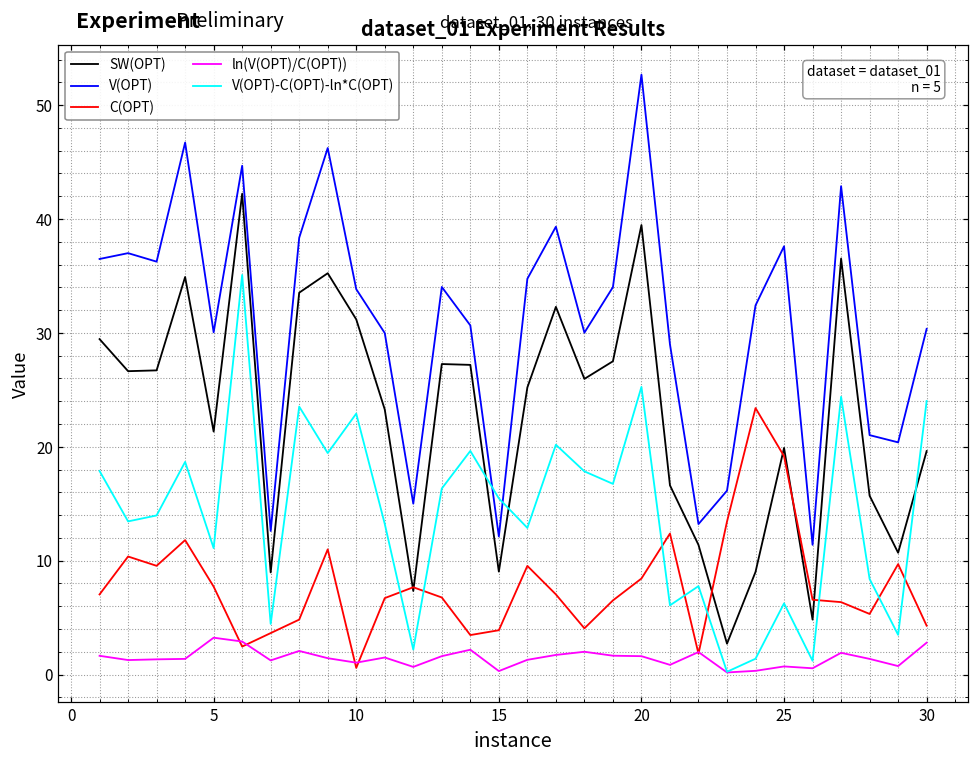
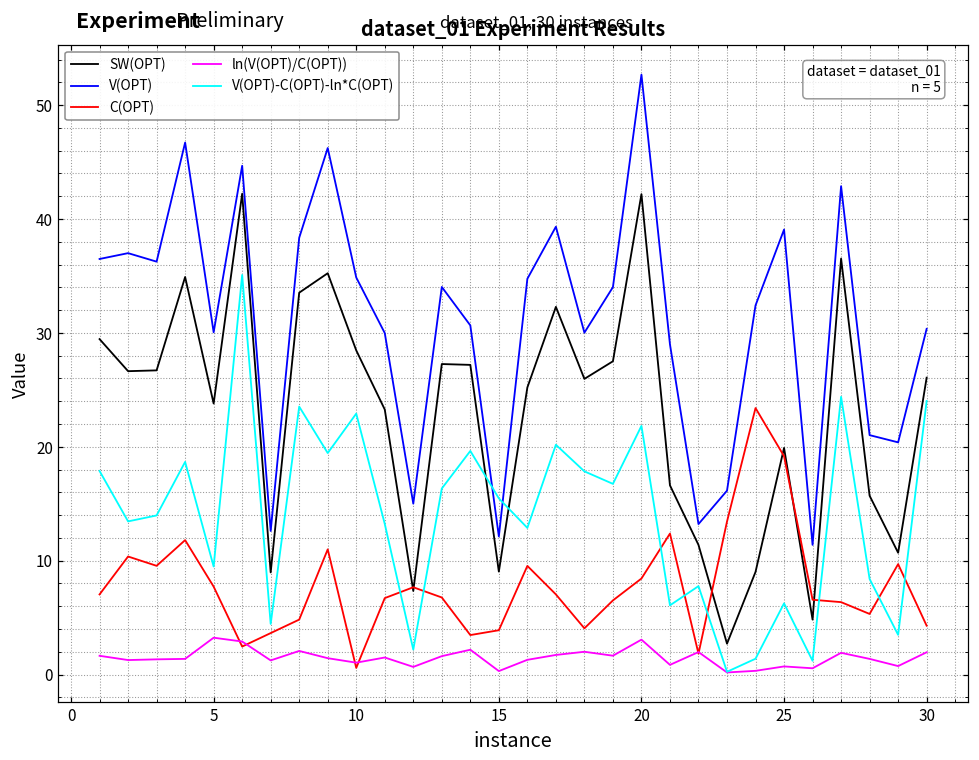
SW(OPT), 5: 21.3 -> 23.8
V(OPT)-C(OPT)-ln*C(OPT), 5: 11.1 -> 9.5
SW(OPT), 10: 31.2 -> 28.5
V(OPT), 10: 33.8 -> 34.9
SW(OPT), 20: 39.5 -> 42.2
ln(V(OPT)/C(OPT)), 20: 1.6 -> 3.1
V(OPT)-C(OPT)-ln*C(OPT), 20: 25.3 -> 21.8
V(OPT), 25: 37.6 -> 39.1
SW(OPT), 30: 19.6 -> 26.1
ln(V(OPT)/C(OPT)), 30: 2.8 -> 2.0
